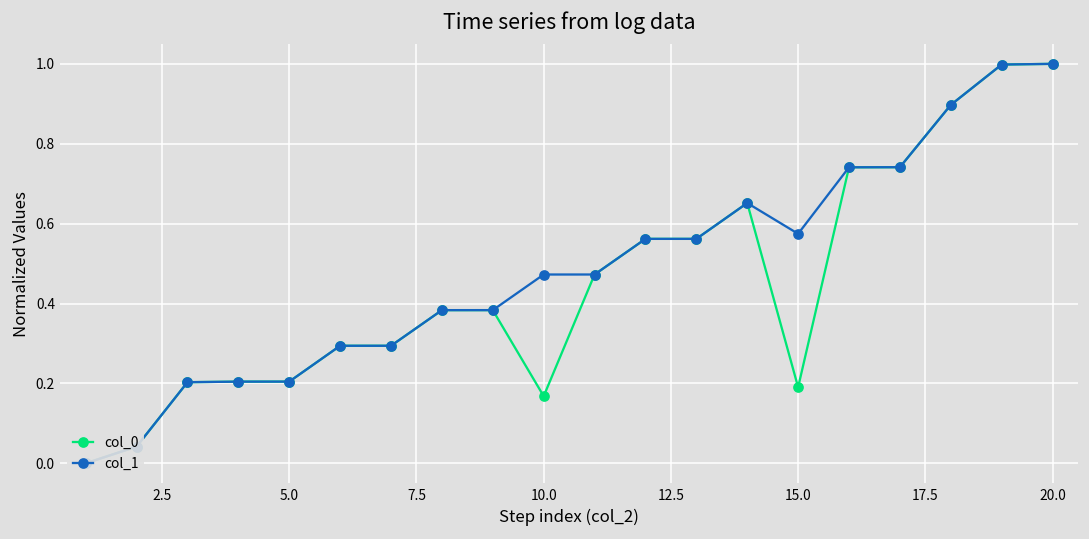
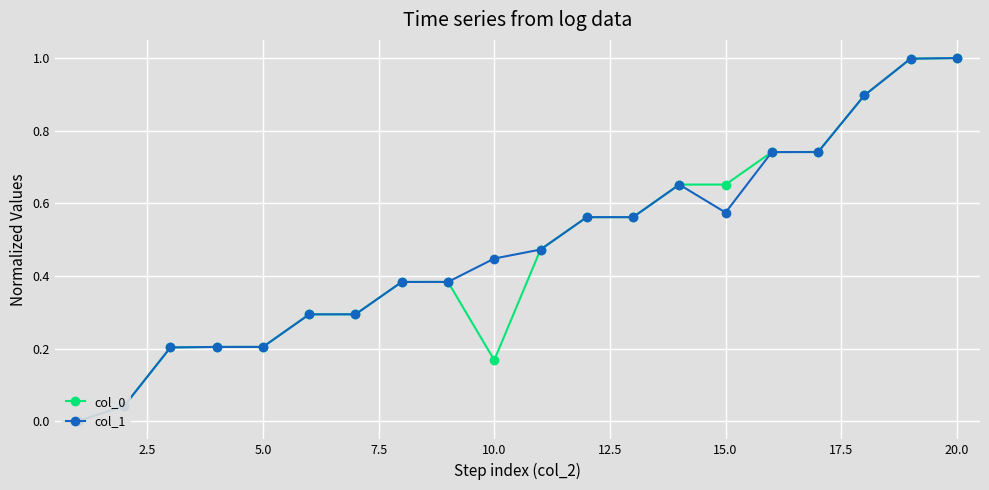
col_1, 10.0: 0.47 -> 0.45
col_0, 15.0: 0.19 -> 0.65
